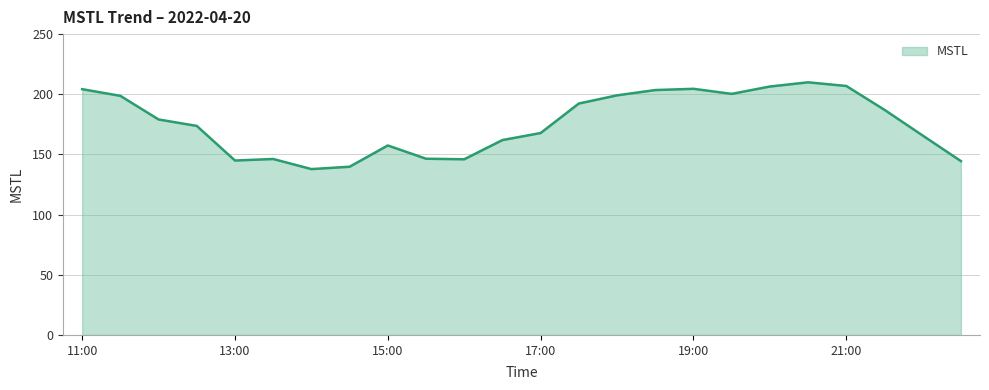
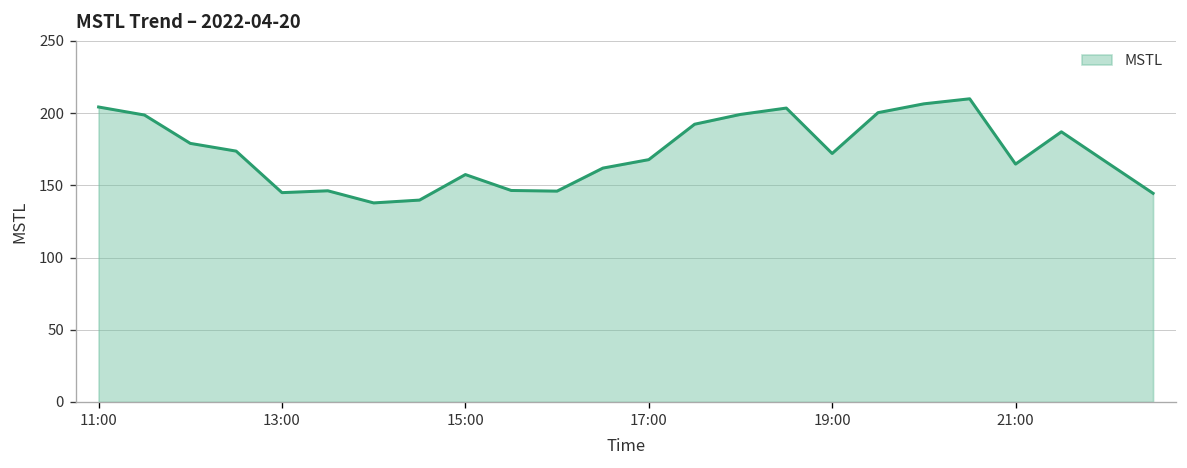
19:00: 205 -> 172
21:00: 207 -> 165
